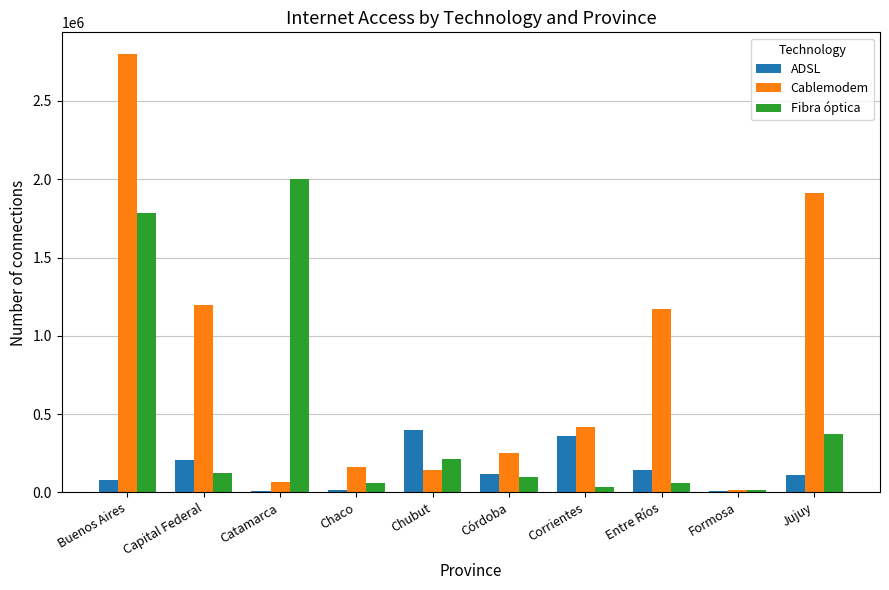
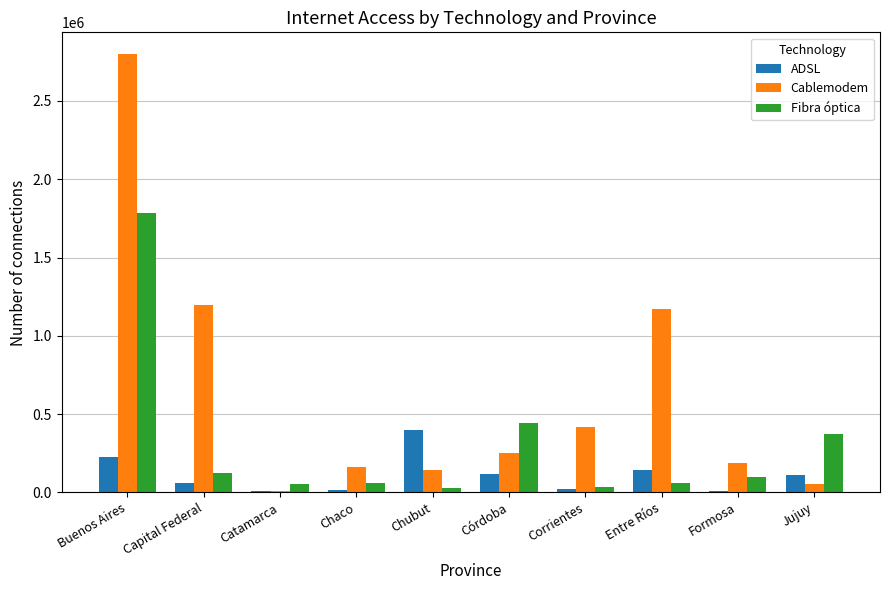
ADSL, Buenos Aires: 80000 -> 220000
ADSL, Capital Federal: 210000 -> 60000
Cablemodem, Catamarca: 70000 -> 10000
Fibra óptica, Catamarca: 2000000 -> 60000
Fibra óptica, Chubut: 210000 -> 30000
Fibra óptica, Córdoba: 100000 -> 440000
ADSL, Corrientes: 360000 -> 20000
Cablemodem, Formosa: 20000 -> 190000
Fibra óptica, Formosa: 20000 -> 100000
Cablemodem, Jujuy: 1910000 -> 50000
